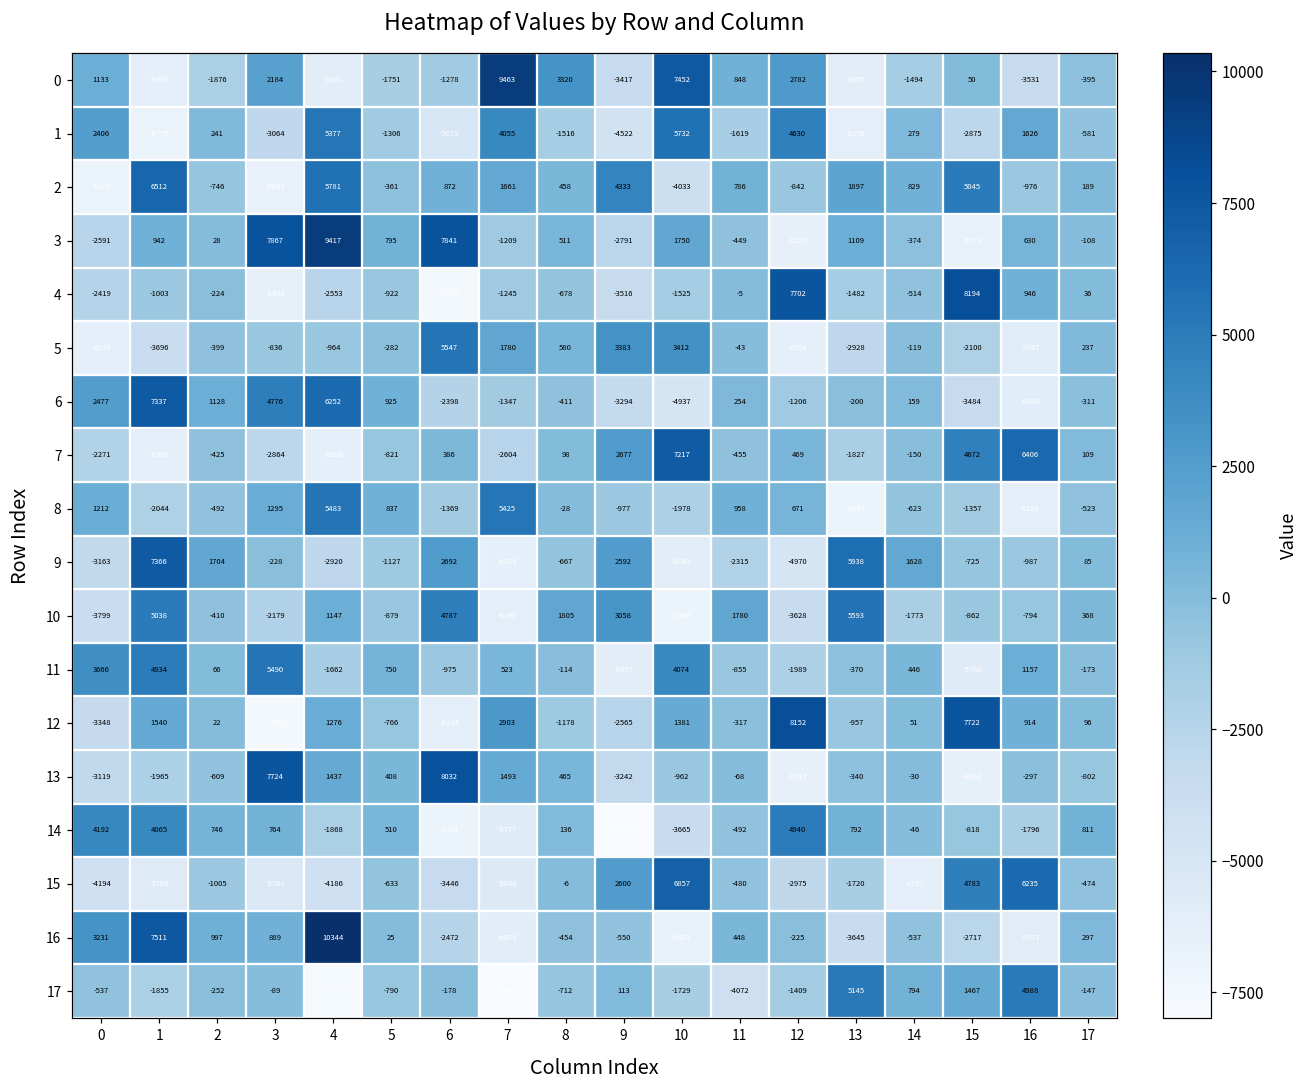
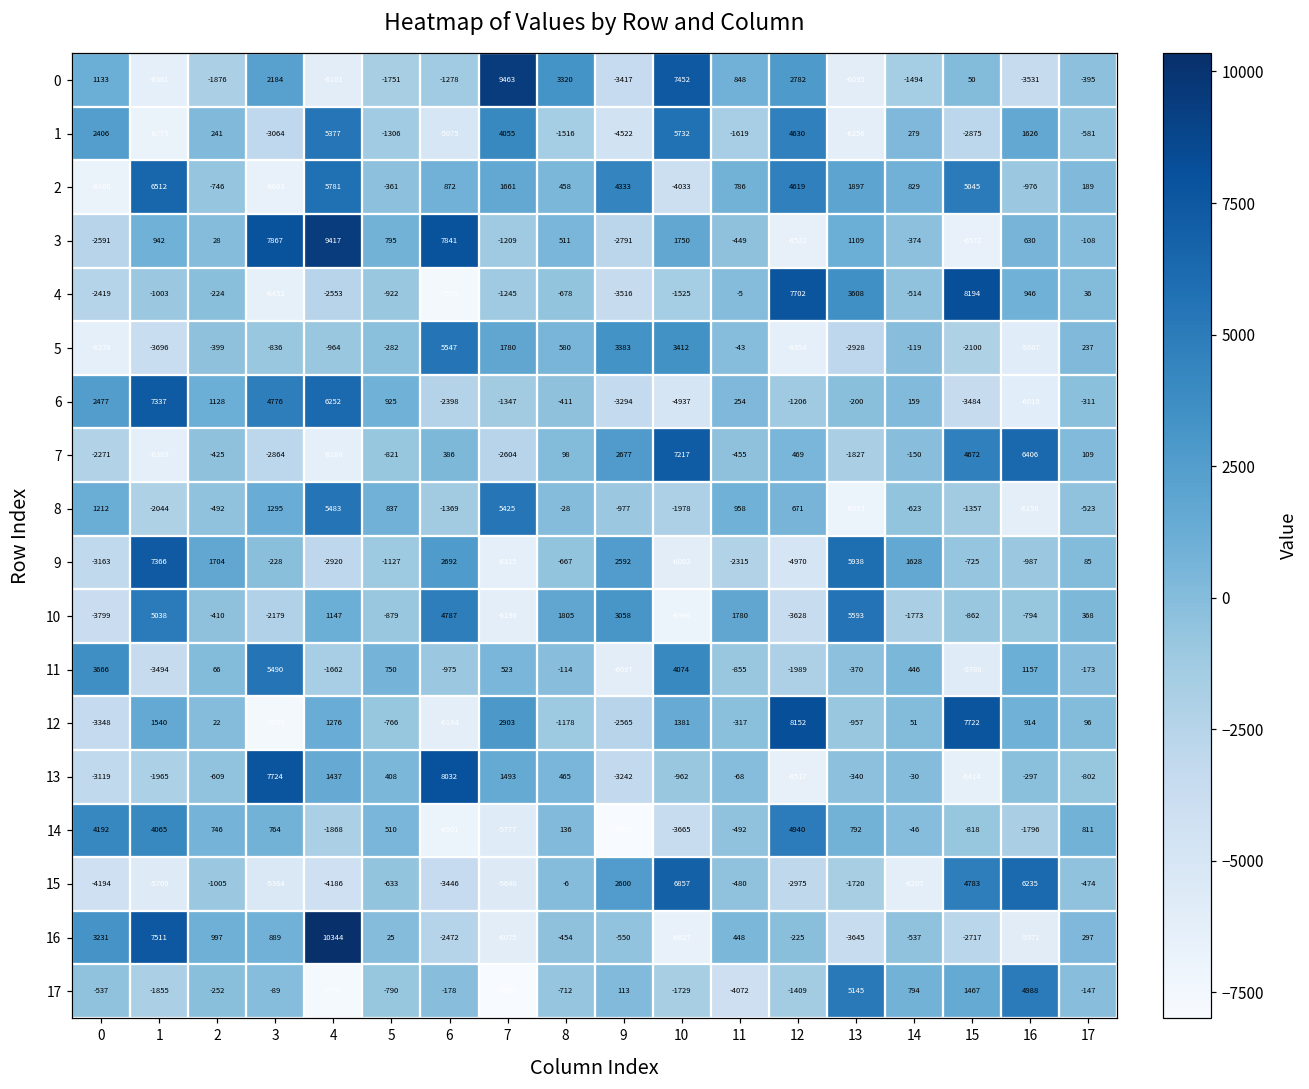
2, 12: -842 -> 4619
4, 13: -1482 -> 3608
11, 1: 4934 -> -3494
